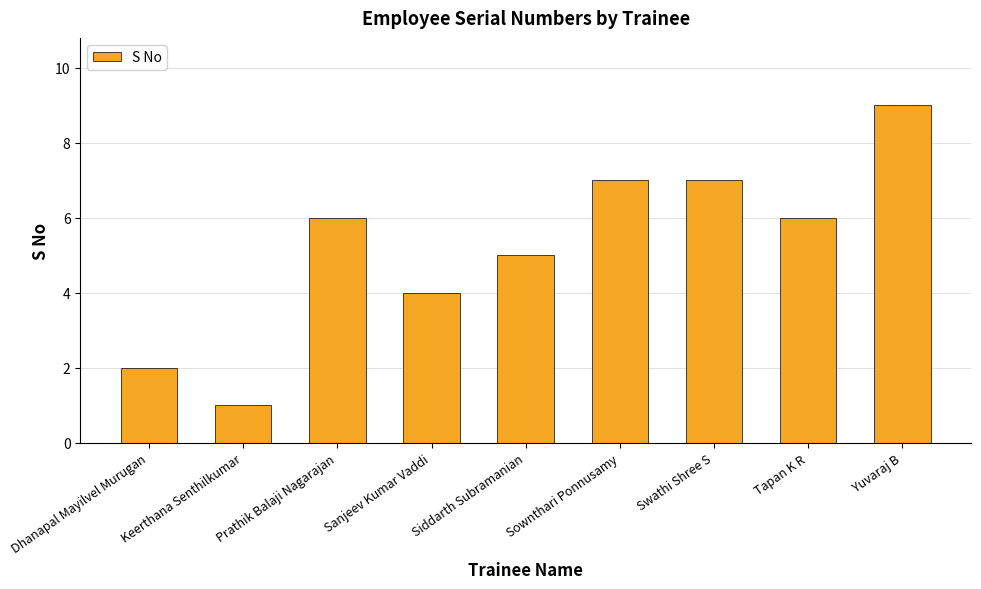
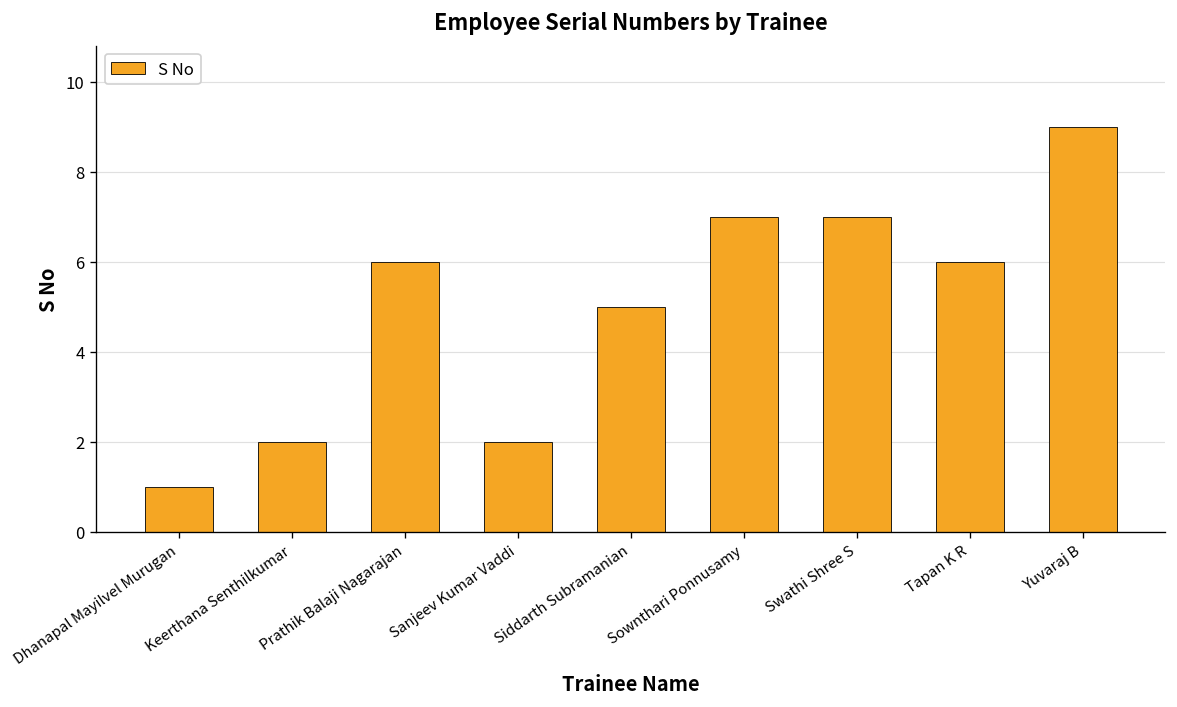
Dhanapal Mayilvel Murugan: 2 -> 1
Keerthana Senthilkumar: 1 -> 2
Sanjeev Kumar Vaddi: 4 -> 2
